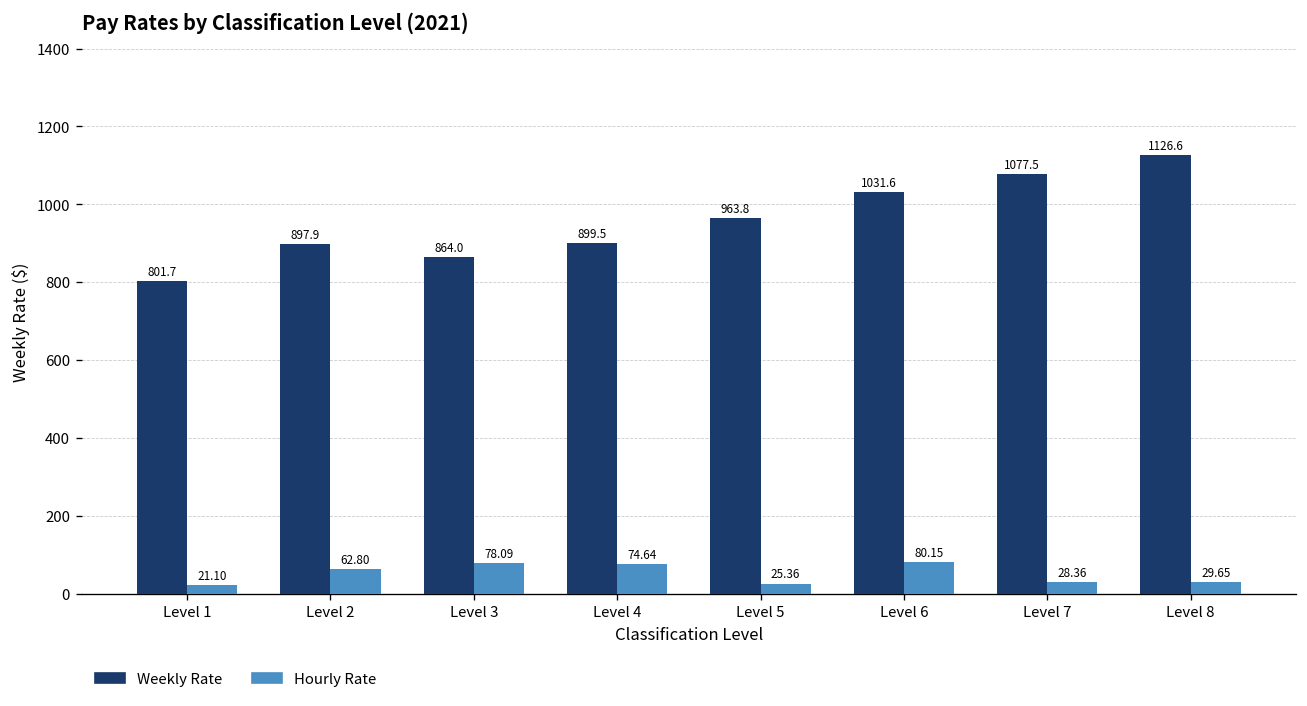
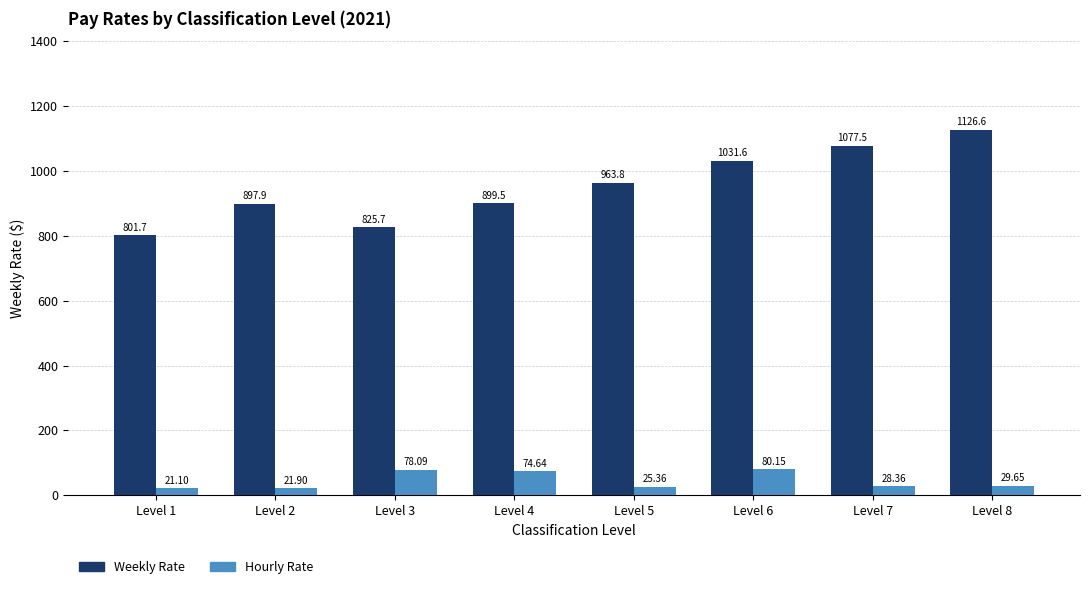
Hourly Rate, Level 2: 62.80 -> 21.90
Weekly Rate, Level 3: 864.0 -> 825.7
